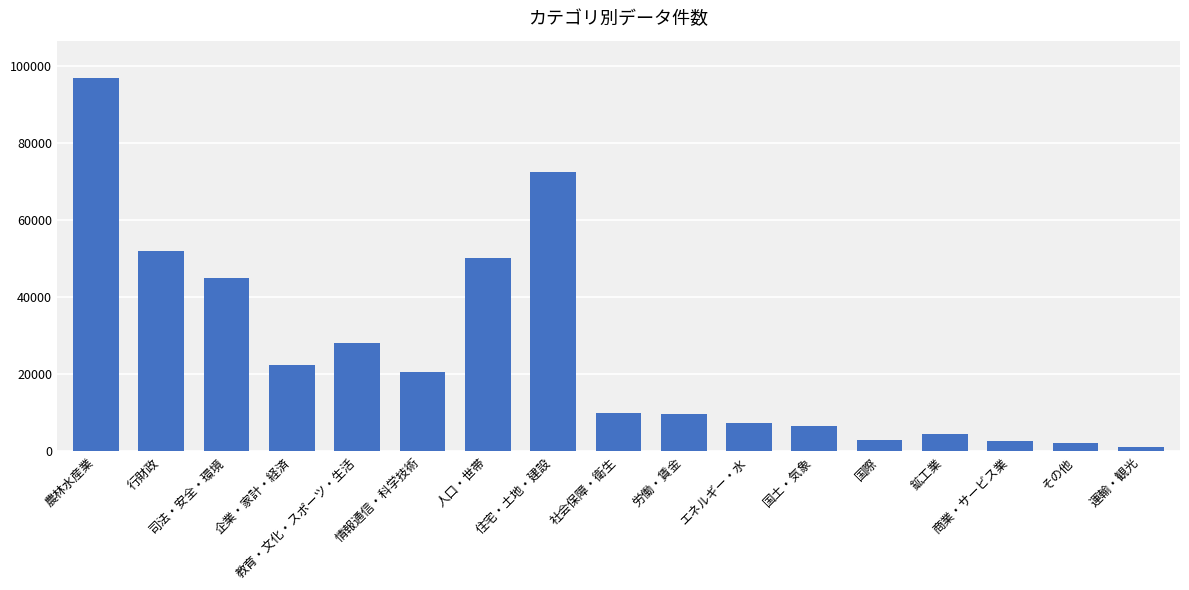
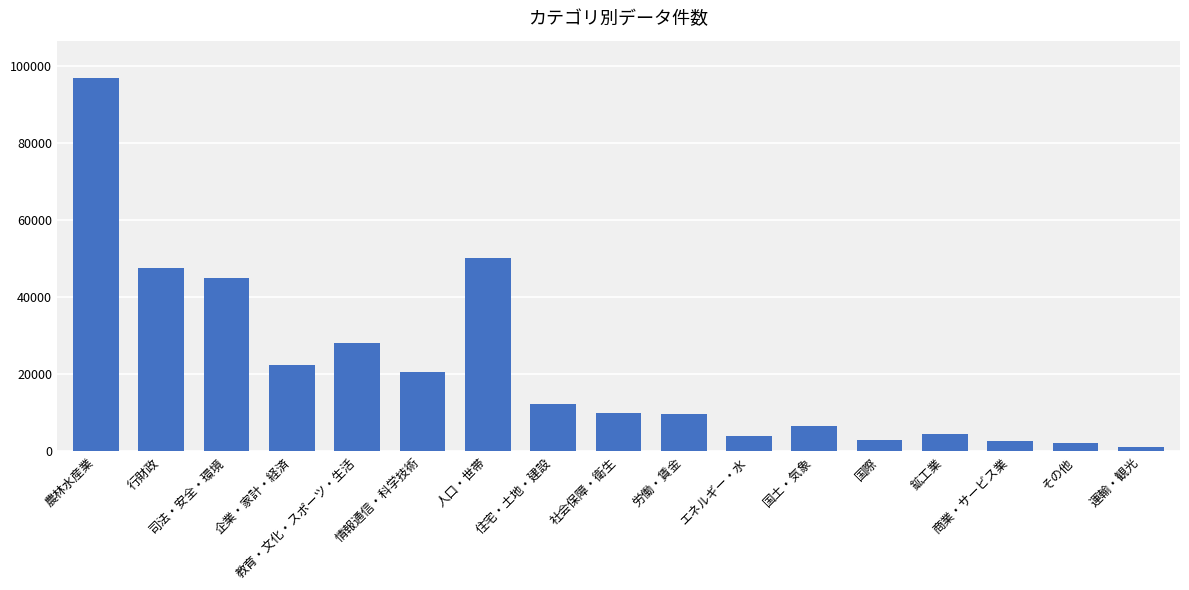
行財政: 52000 -> 47000
住宅・土地・建設: 72000 -> 12000
エネルギー・水: 7000 -> 4000
